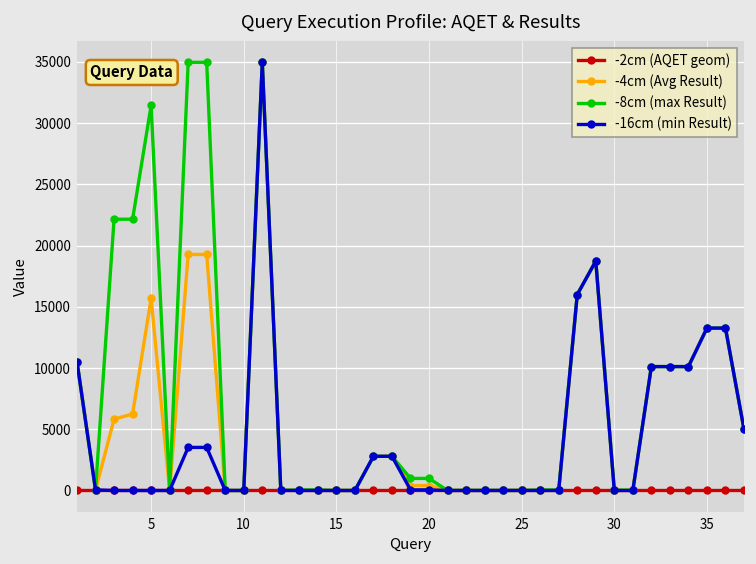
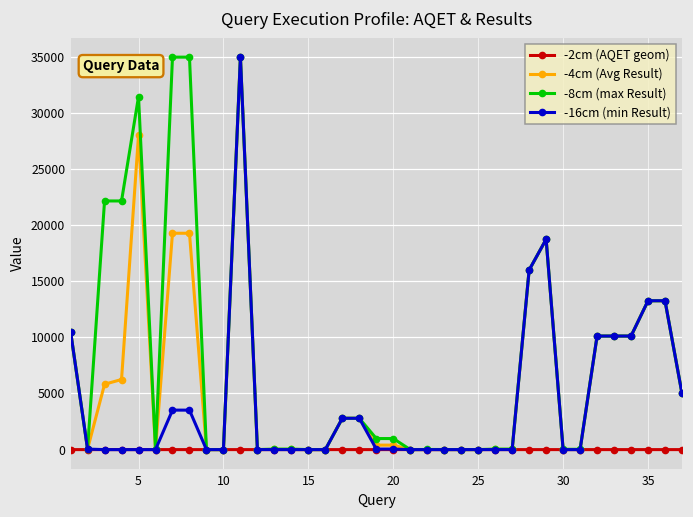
-4cm (Avg Result), 5: 15700 -> 28000
